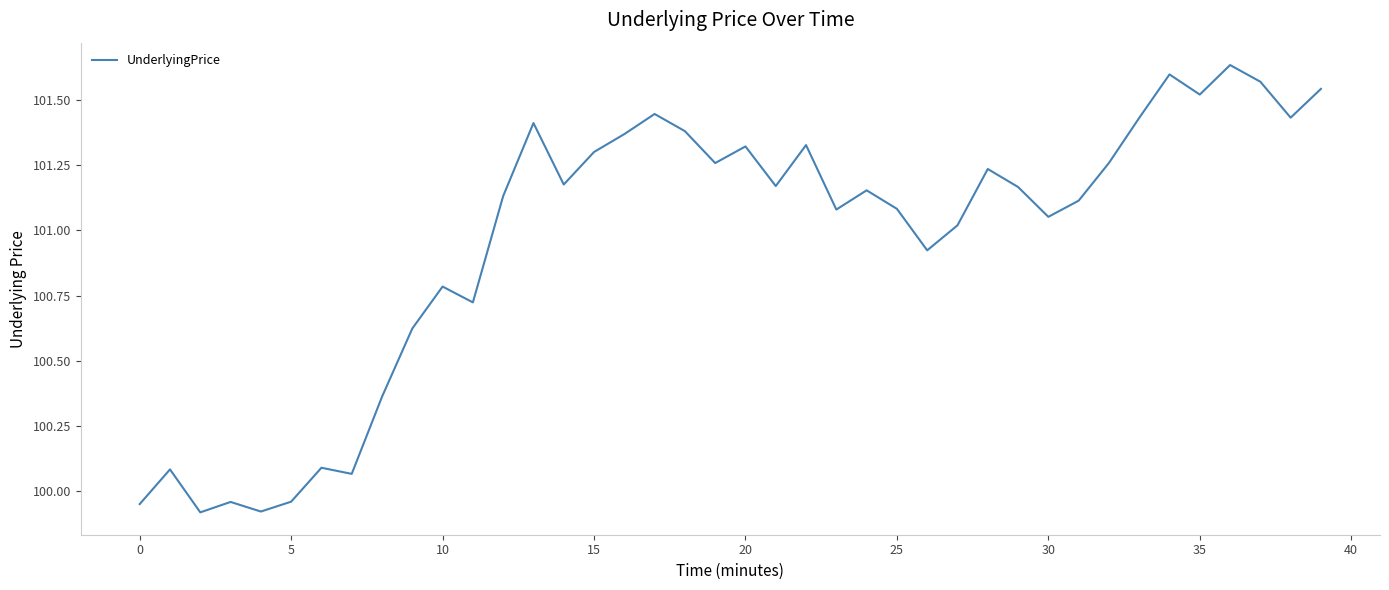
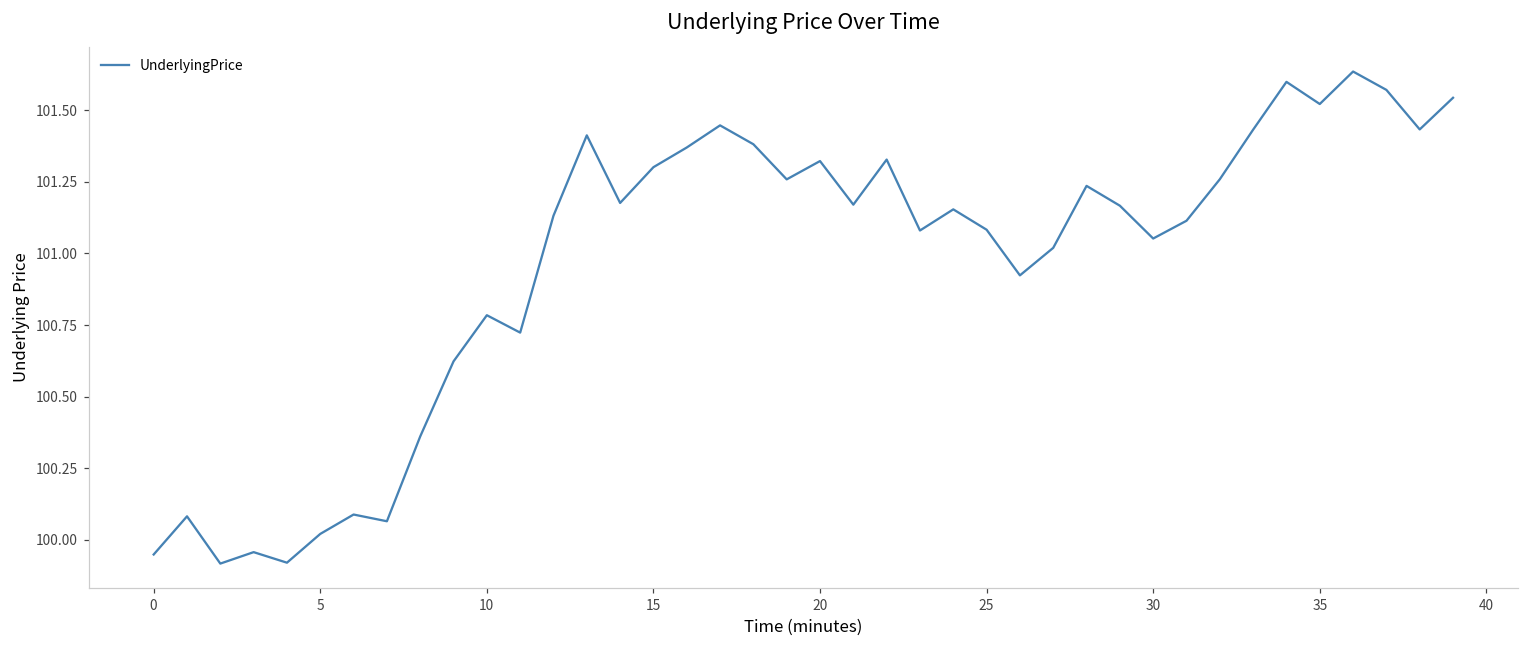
5: 99.96 -> 100.02
